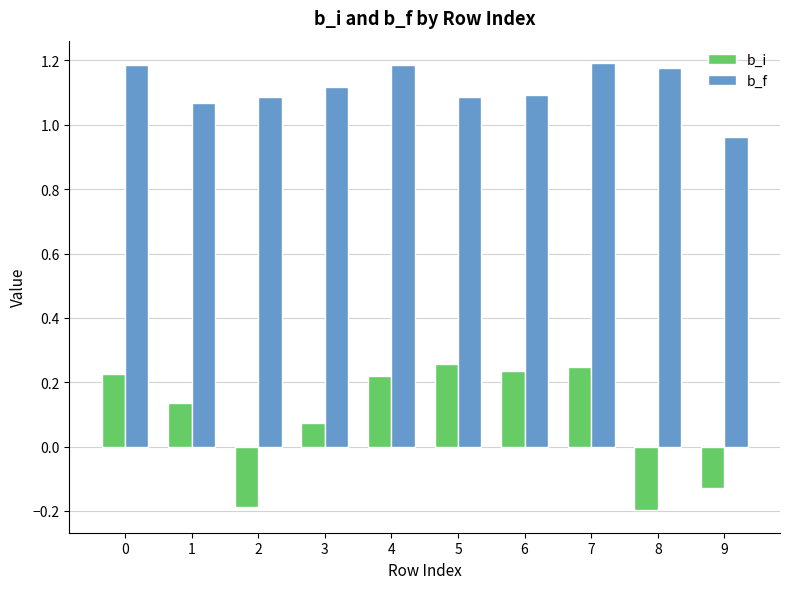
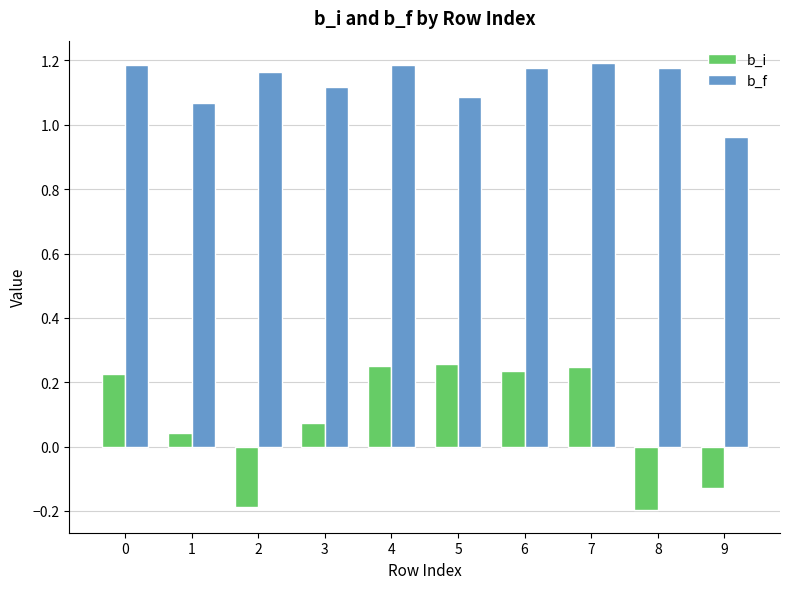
b_i, 1: 0.13 -> 0.04
b_f, 2: 1.09 -> 1.17
b_i, 4: 0.22 -> 0.25
b_f, 6: 1.09 -> 1.18
